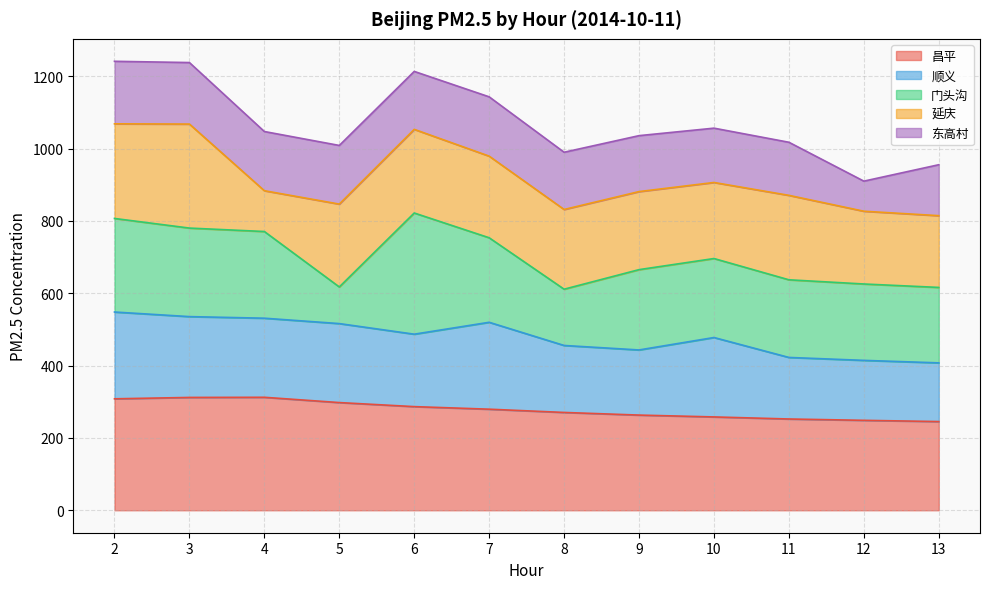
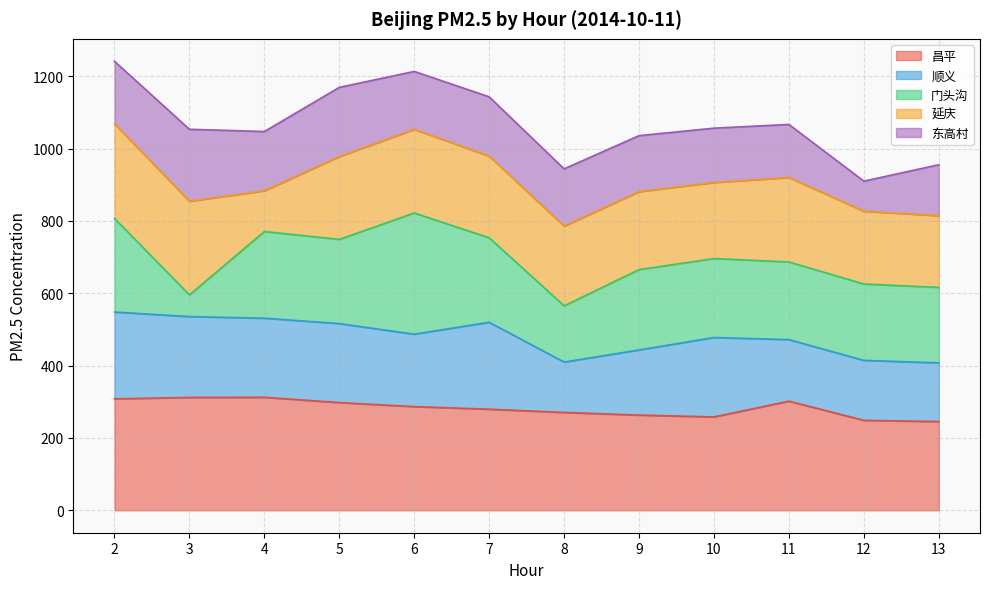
门头沟, 3: 240 -> 60
延庆, 3: 290 -> 260
东高村, 3: 170 -> 200
门头沟, 5: 100 -> 230
东高村, 5: 160 -> 190
顺义, 8: 190 -> 140
昌平, 11: 250 -> 300
